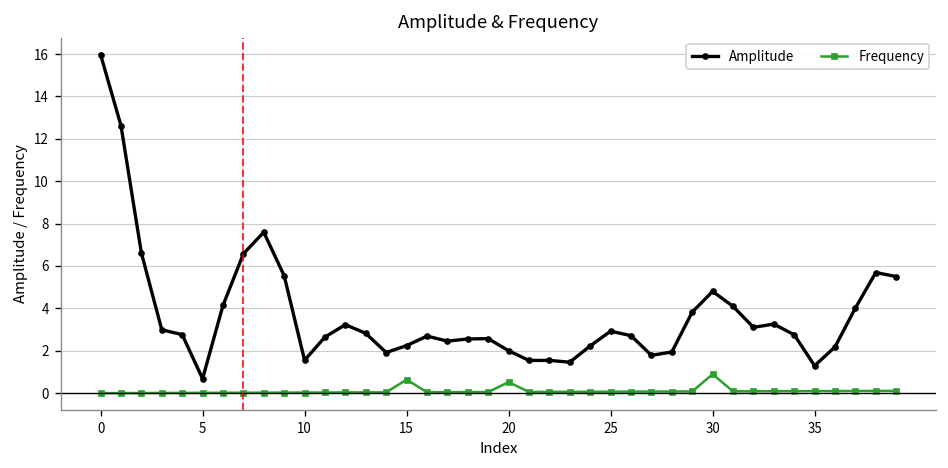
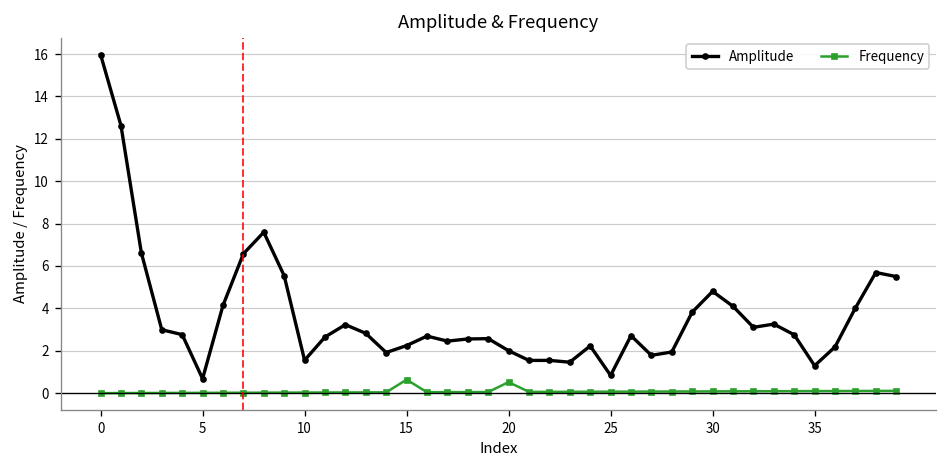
Amplitude, 25: 2.9 -> 0.8
Frequency, 30: 0.9 -> 0.1
